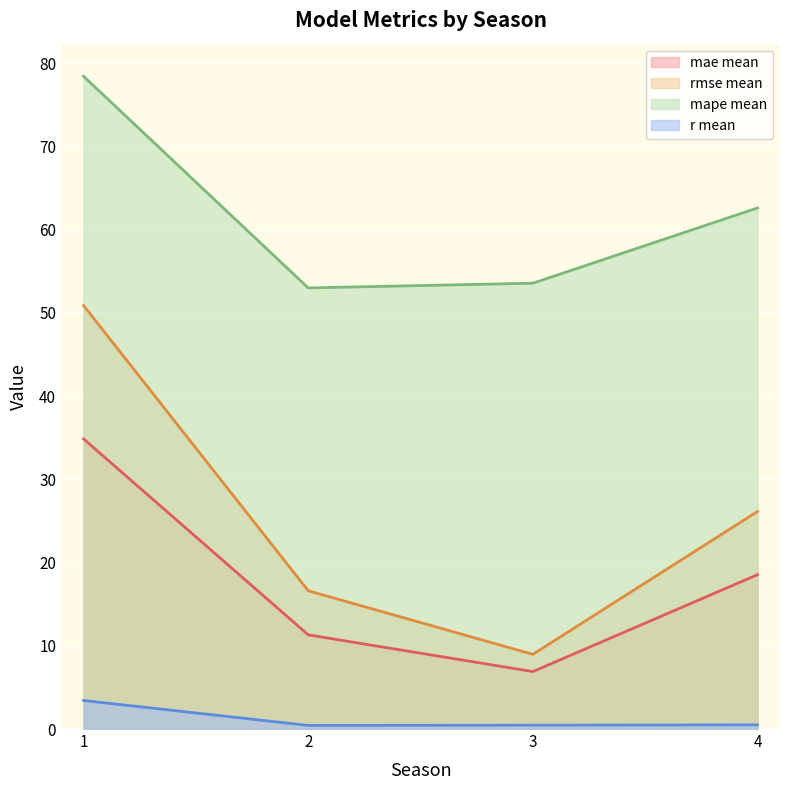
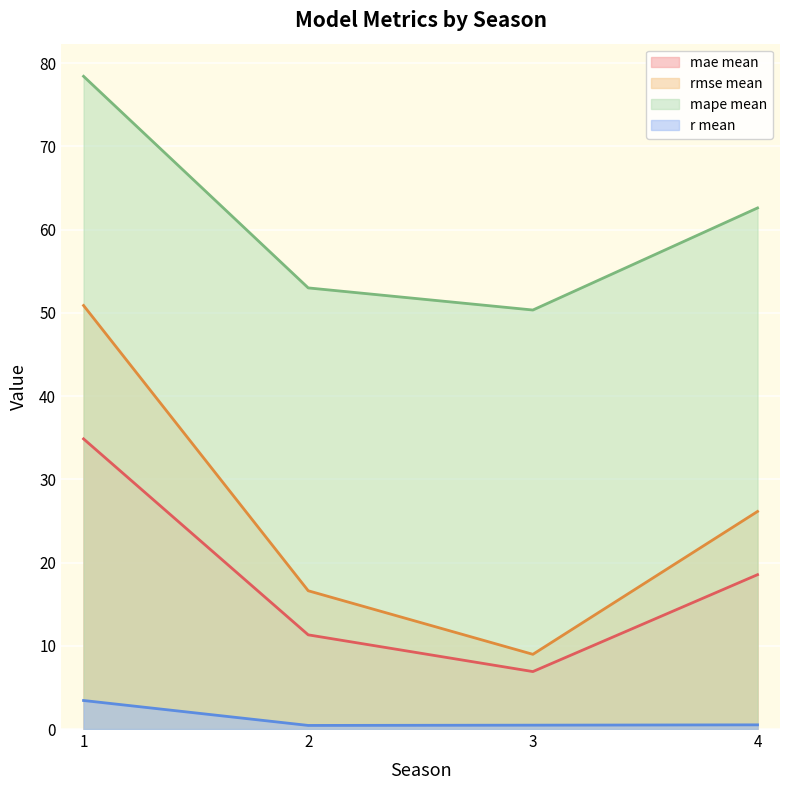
mape mean, 3: 54 -> 50
